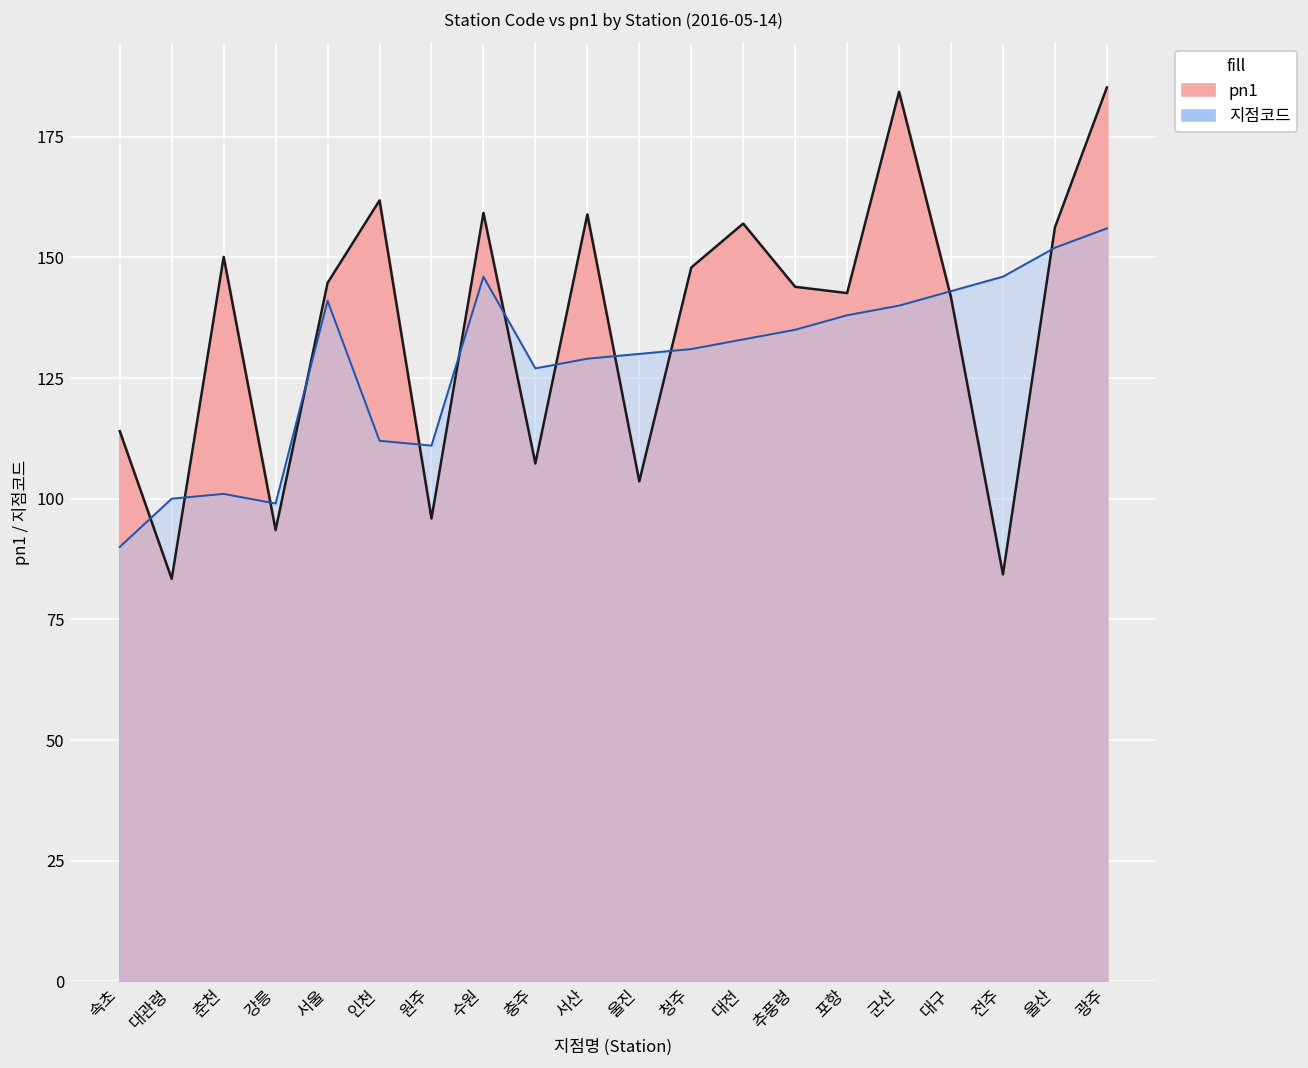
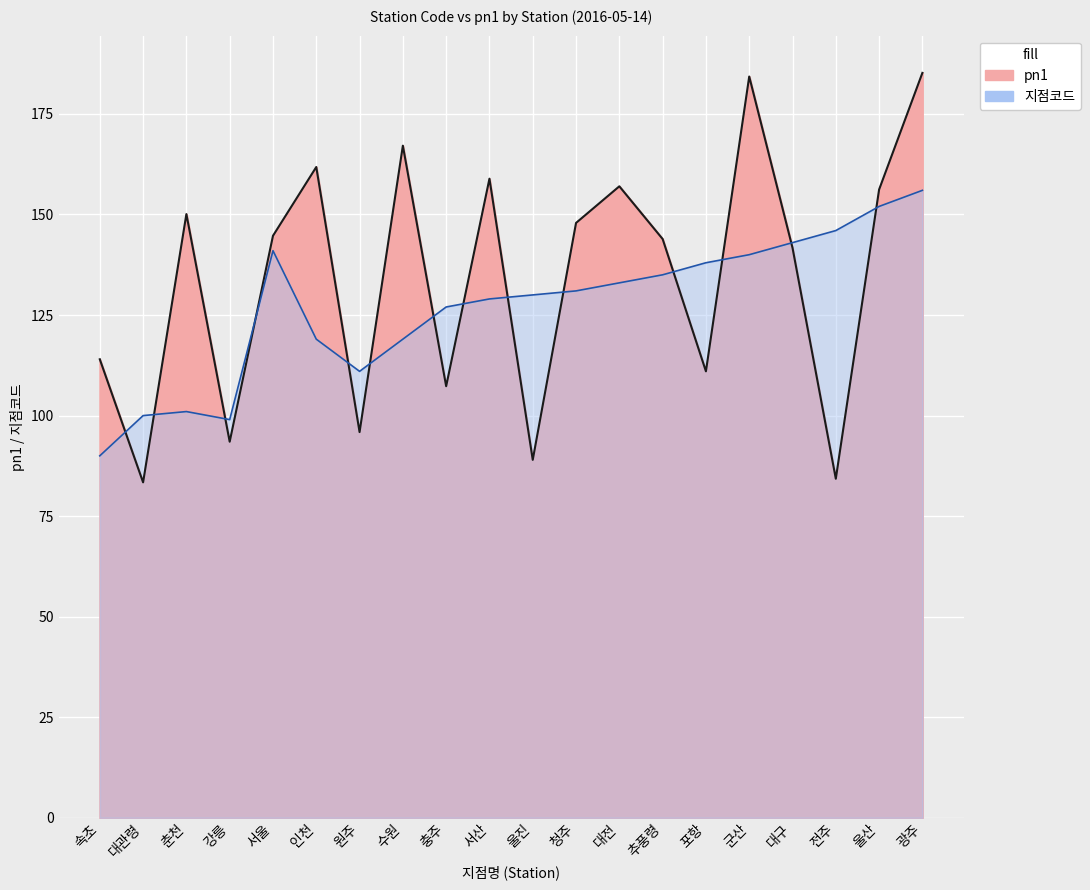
지점코드, 인천: 112 -> 119
pn1, 수원: 159 -> 167
지점코드, 수원: 146 -> 119
pn1, 울진: 104 -> 89
pn1, 포항: 143 -> 111
